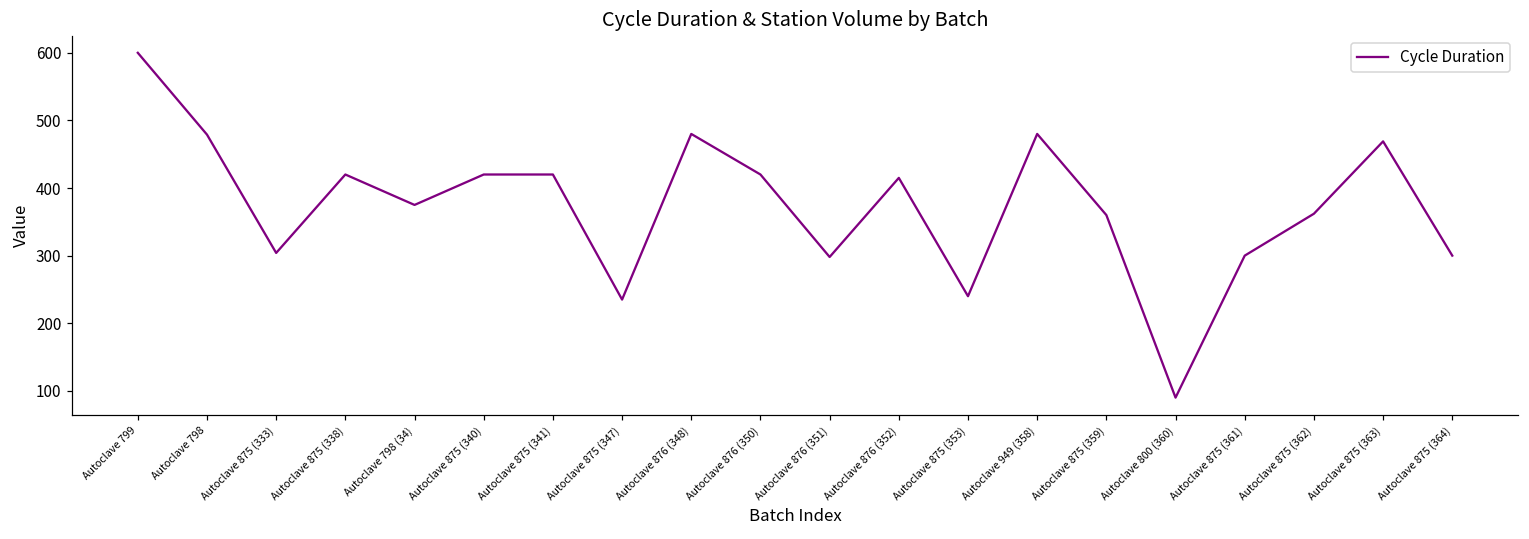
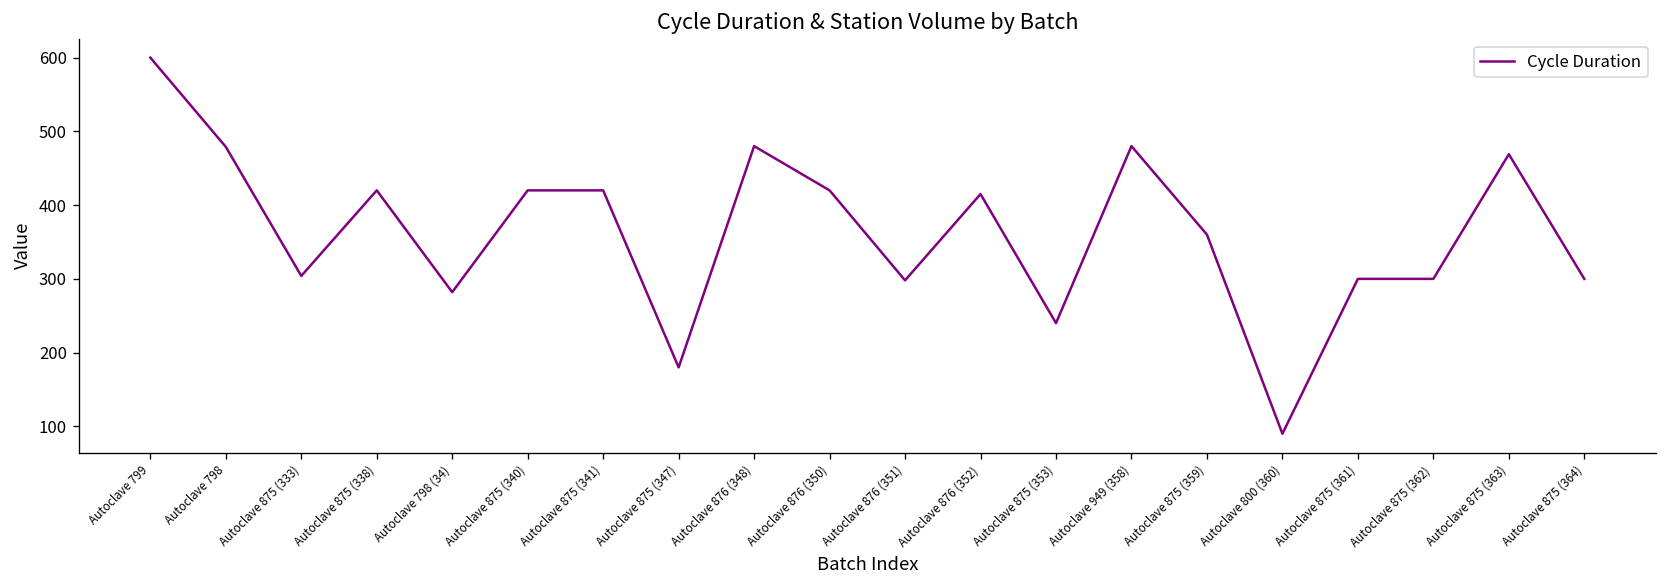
Autoclave 798 (34): 380 -> 280
Autoclave 875 (347): 240 -> 180
Autoclave 875 (362): 360 -> 300
